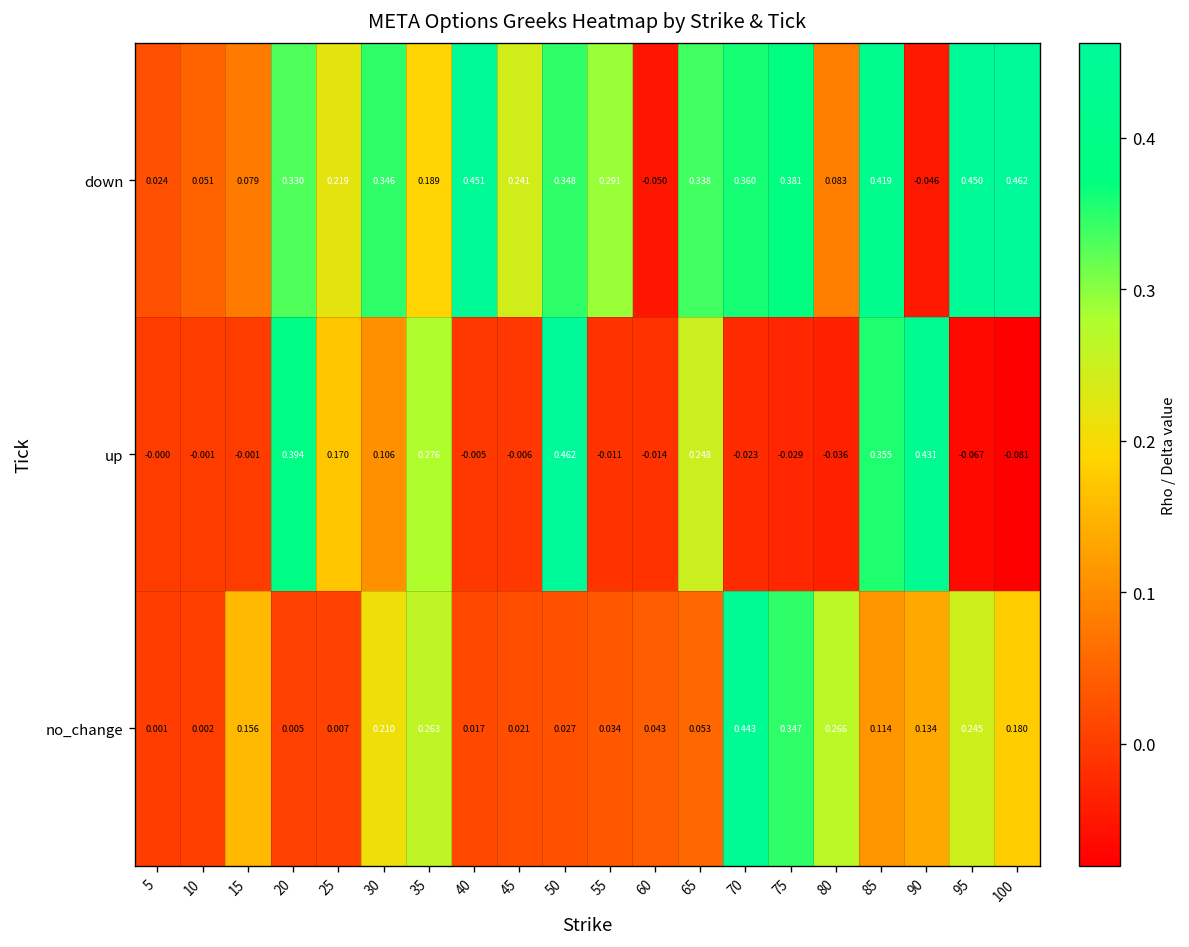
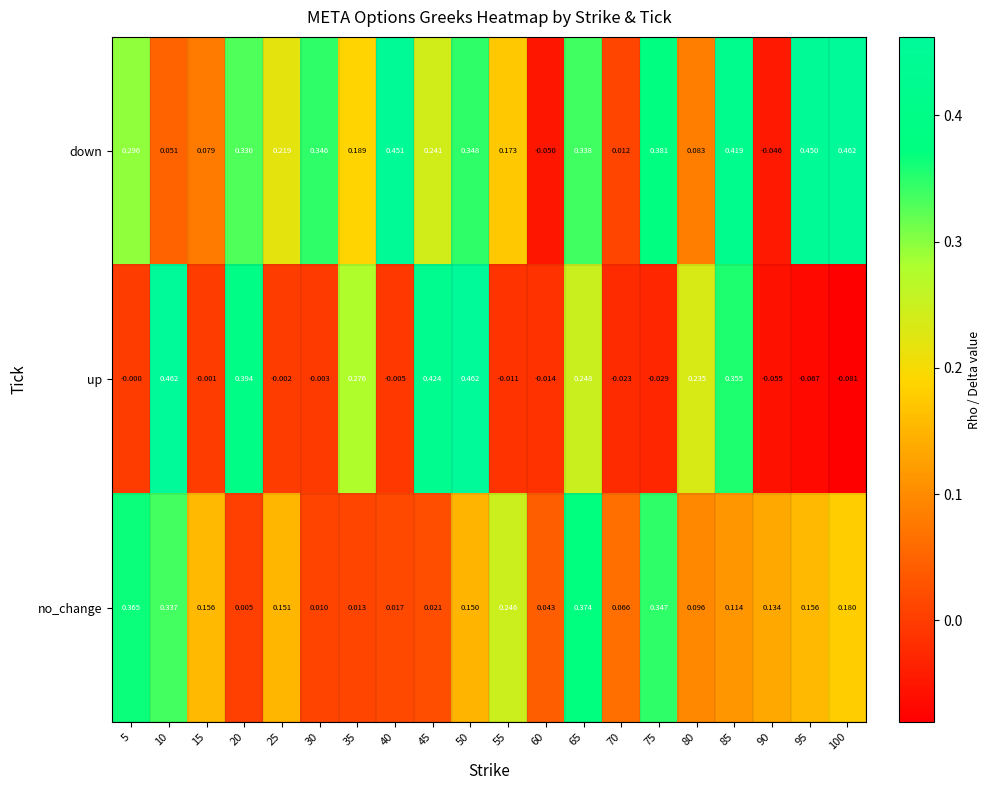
down, 5: 0.024 -> 0.296
down, 55: 0.291 -> 0.173
down, 70: 0.360 -> 0.012
up, 10: -0.001 -> 0.462
up, 25: 0.170 -> -0.002
up, 30: 0.106 -> -0.003
up, 45: -0.006 -> 0.424
up, 80: -0.036 -> 0.235
up, 90: 0.431 -> -0.055
no_change, 5: 0.001 -> 0.365
no_change, 10: 0.002 -> 0.337
no_change, 25: 0.007 -> 0.151
no_change, 30: 0.210 -> 0.010
no_change, 35: 0.263 -> 0.013
no_change, 50: 0.027 -> 0.150
no_change, 55: 0.034 -> 0.246
no_change, 65: 0.053 -> 0.374
no_change, 70: 0.443 -> 0.066
no_change, 80: 0.266 -> 0.096
no_change, 95: 0.245 -> 0.156
